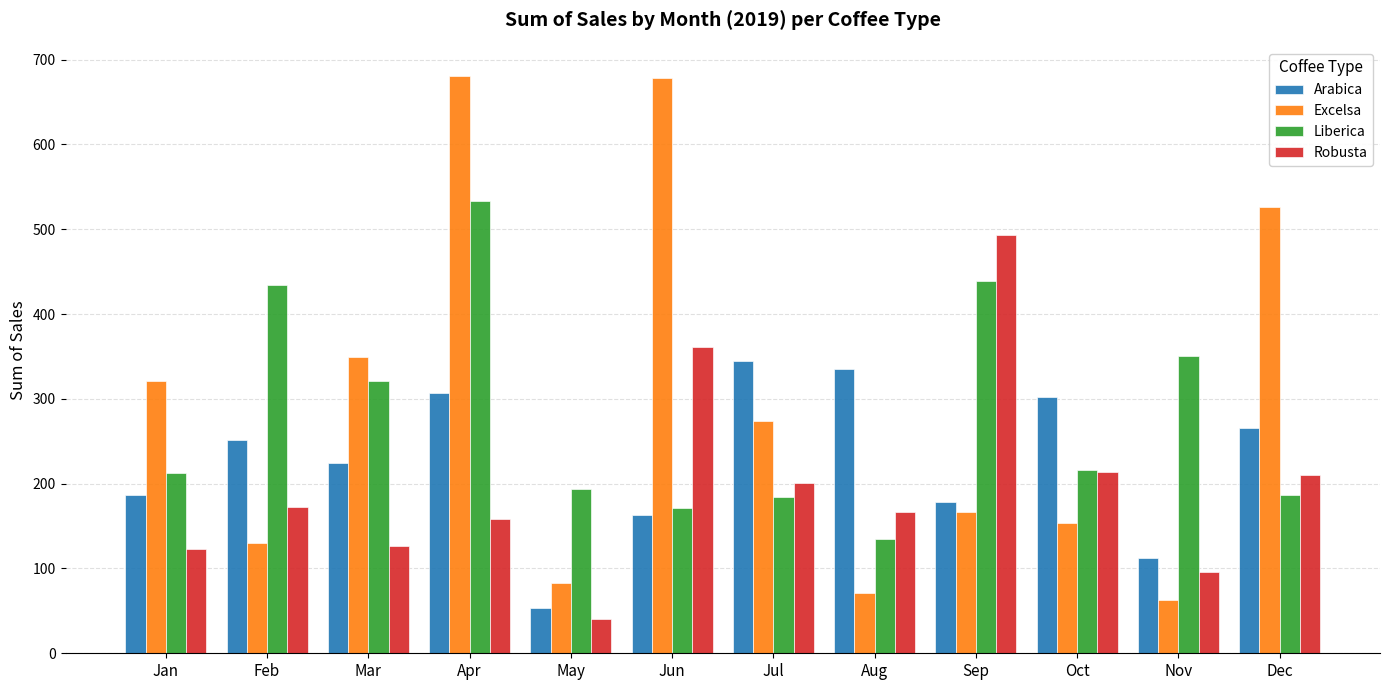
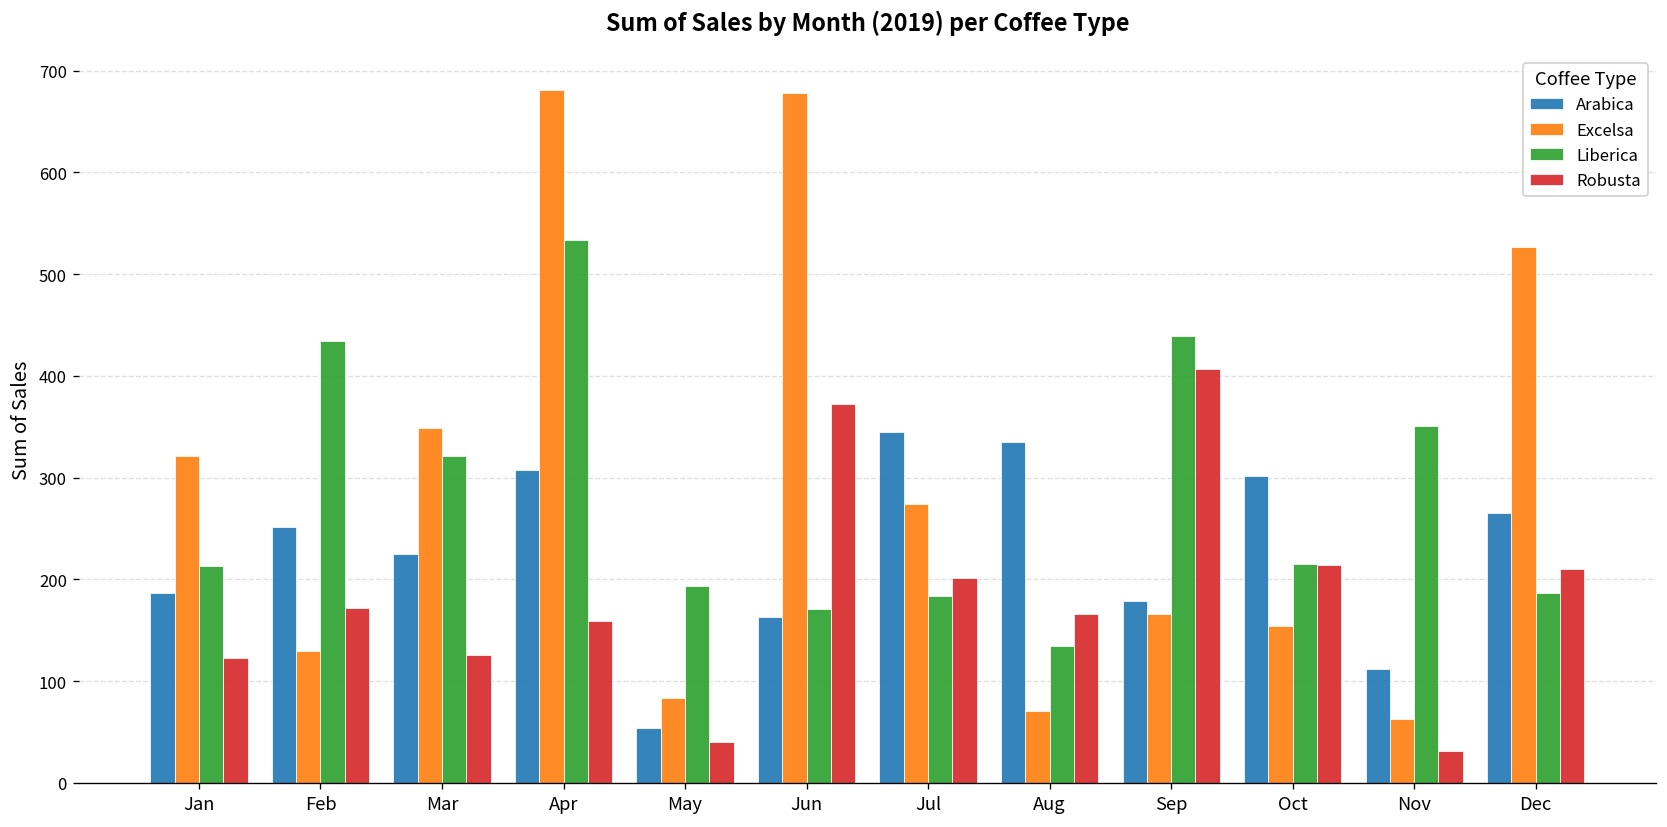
Robusta, Jun: 360 -> 370
Robusta, Sep: 490 -> 410
Robusta, Nov: 100 -> 30
